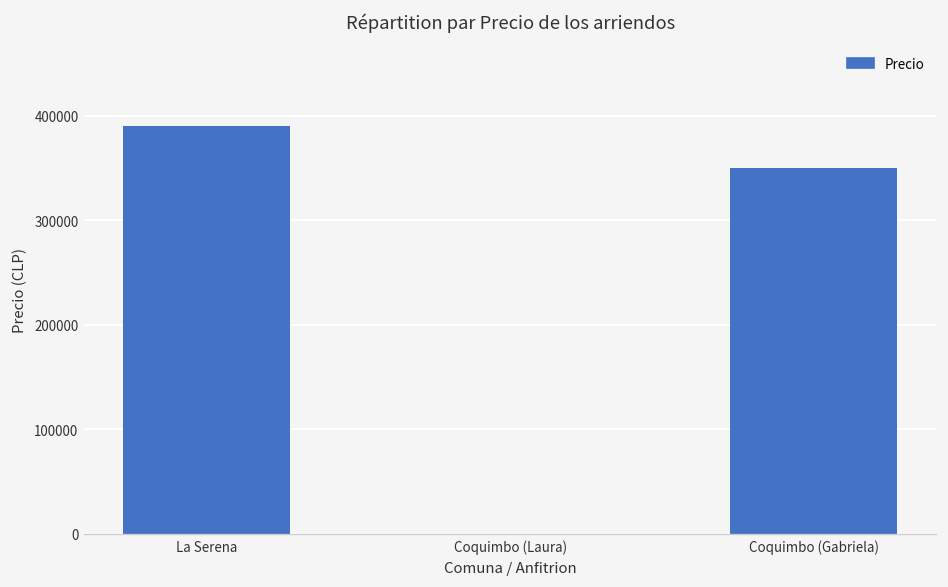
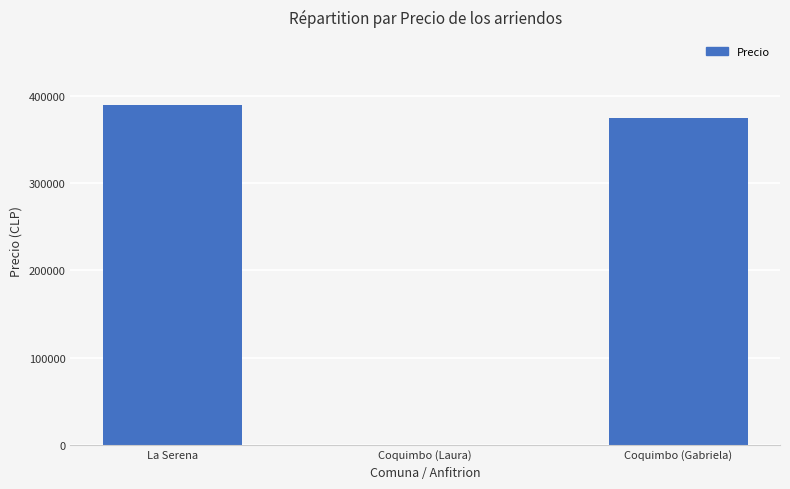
Coquimbo (Gabriela): 350000 -> 370000
